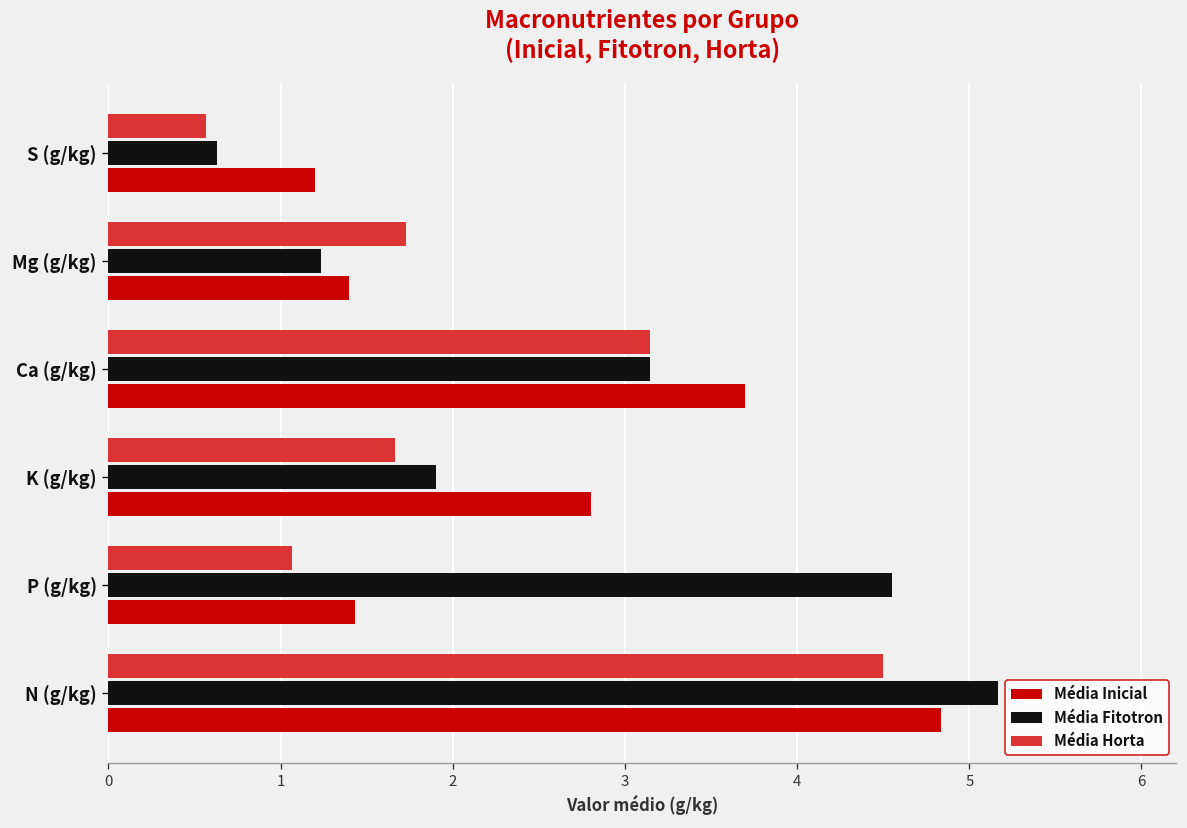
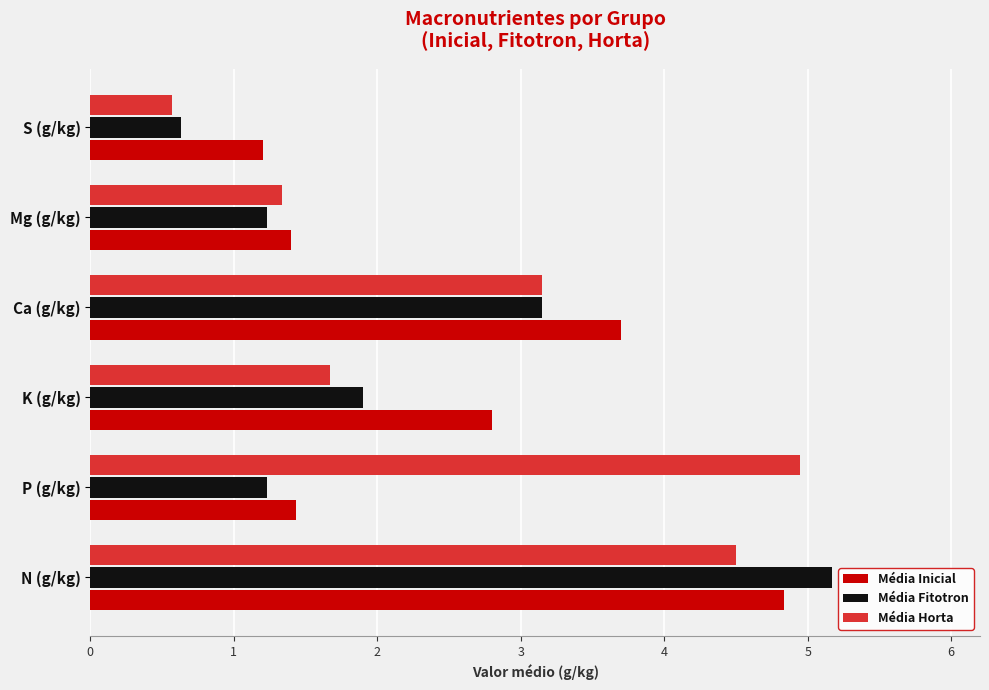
Média Horta, Mg (g/kg): 1.73 -> 1.33
Média Horta, P (g/kg): 1.07 -> 4.95
Média Fitotron, P (g/kg): 4.55 -> 1.23
